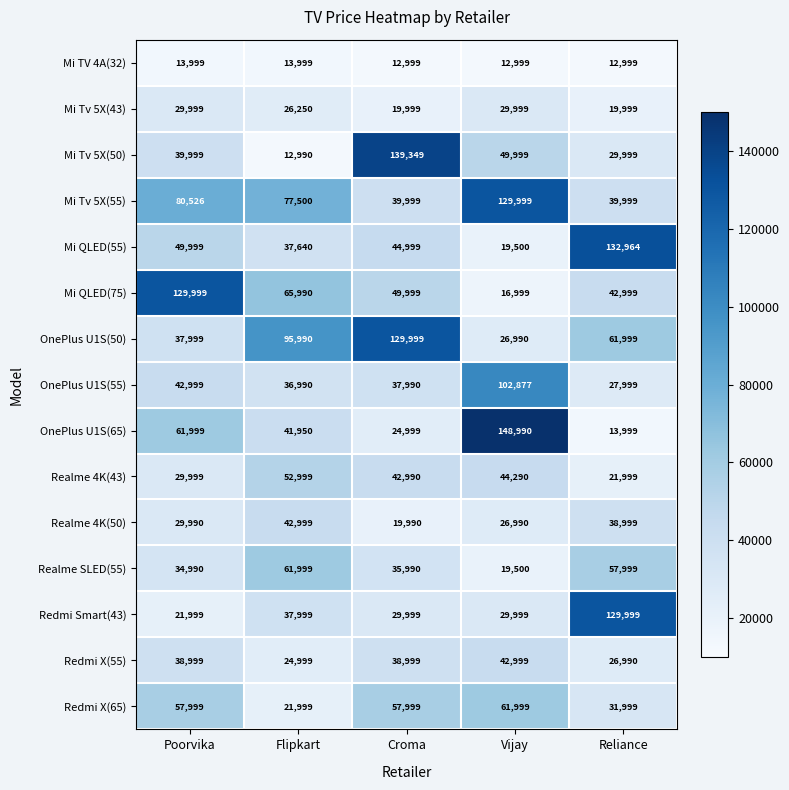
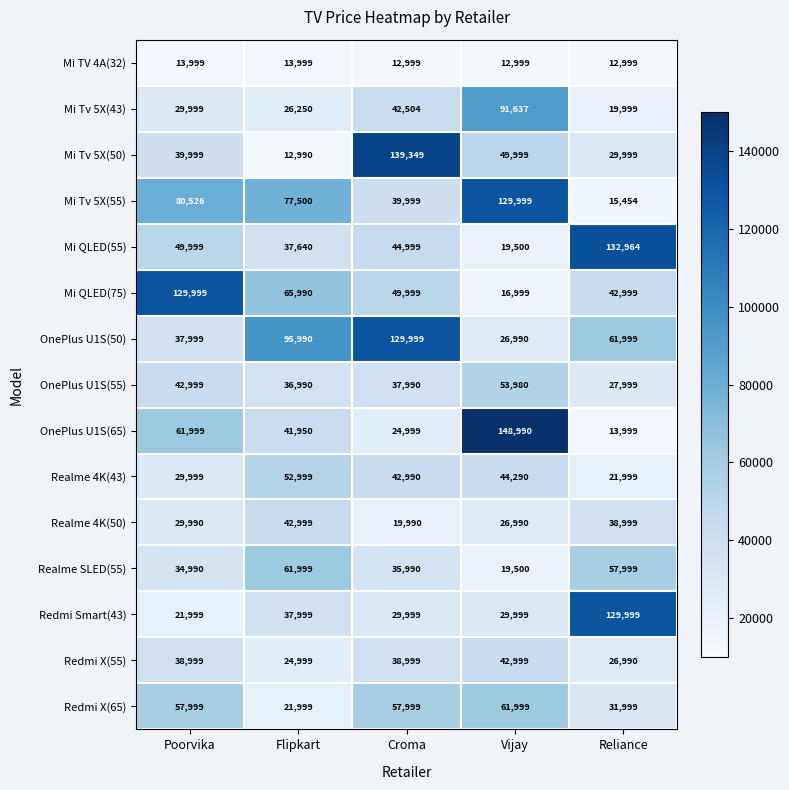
Mi Tv 5X(43), Croma: 19,999 -> 42,504
Mi Tv 5X(43), Vijay: 29,999 -> 91,637
Mi Tv 5X(55), Reliance: 39,999 -> 15,454
OnePlus U1S(55), Vijay: 102,877 -> 53,980
